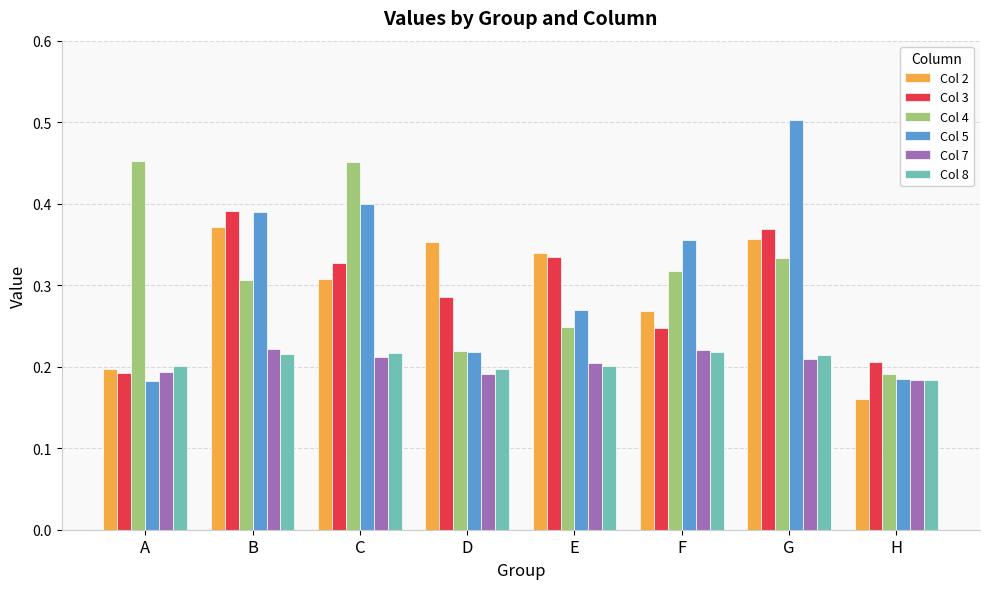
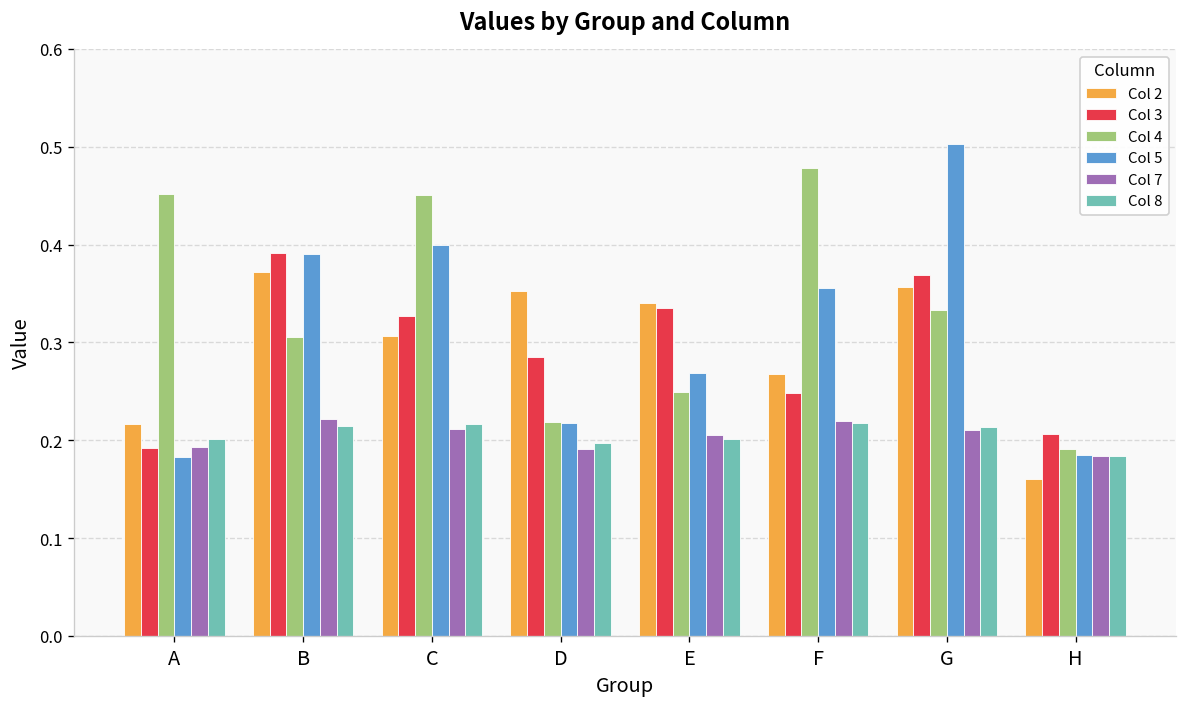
Col 2, A: 0.20 -> 0.22
Col 4, F: 0.32 -> 0.48
